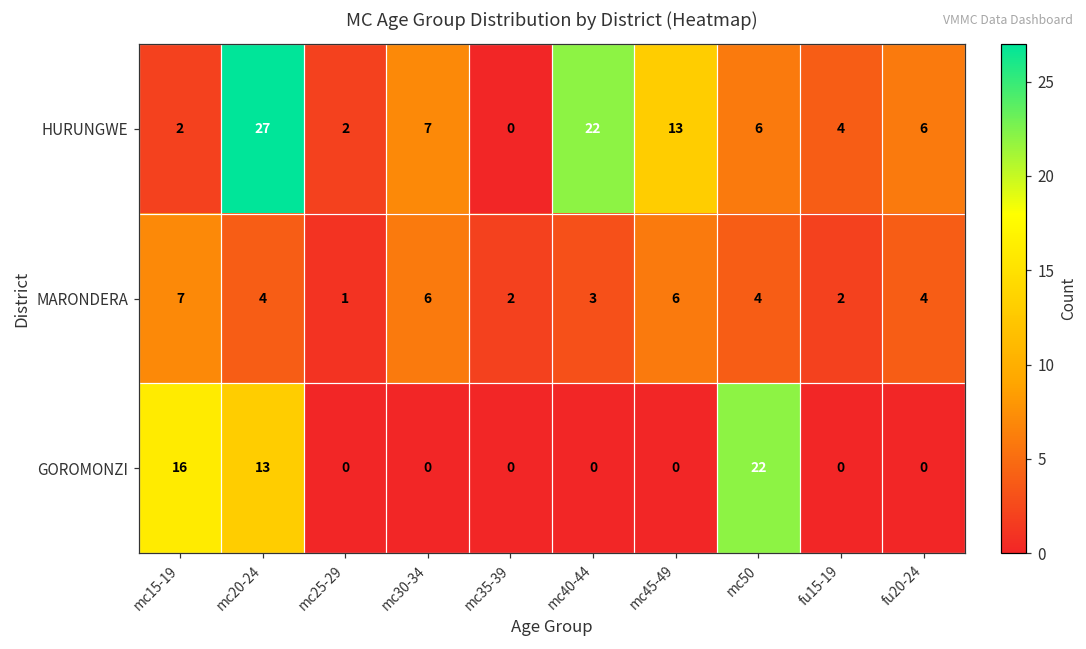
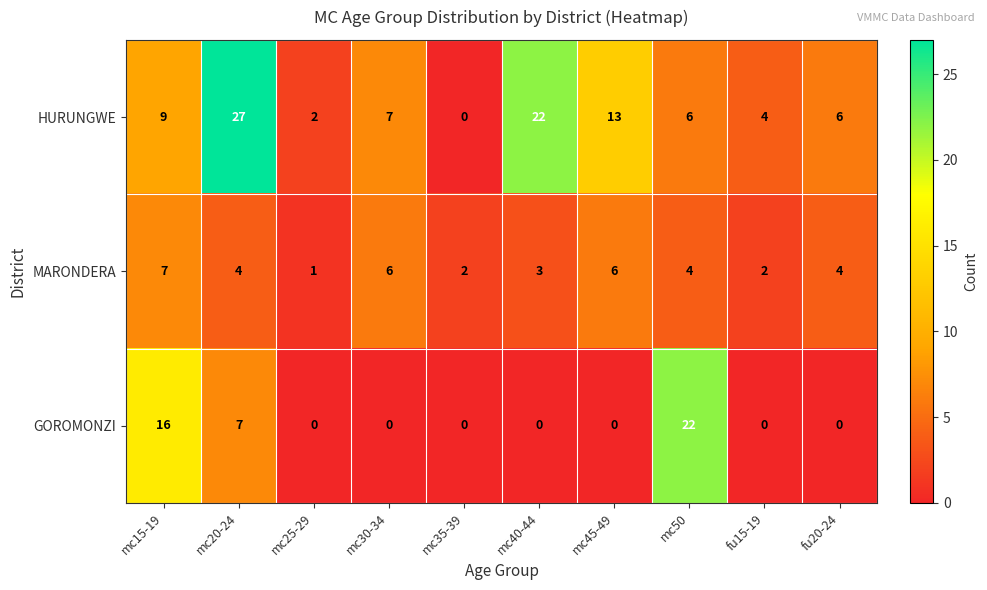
HURUNGWE, mc15-19: 2 -> 9
GOROMONZI, mc20-24: 13 -> 7
